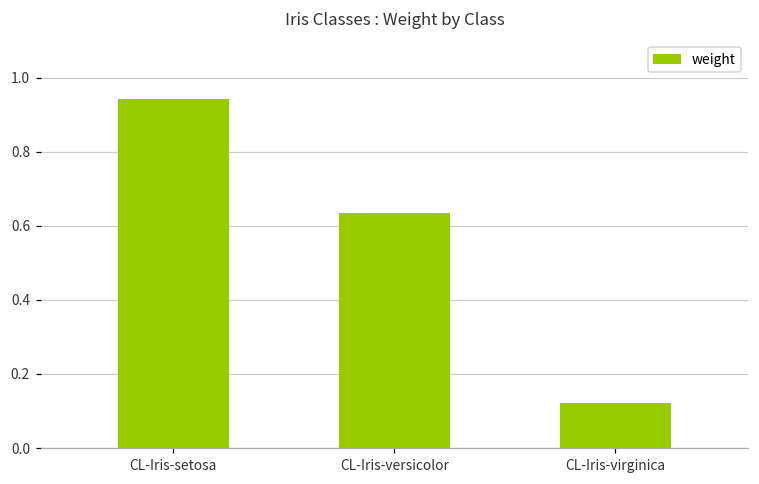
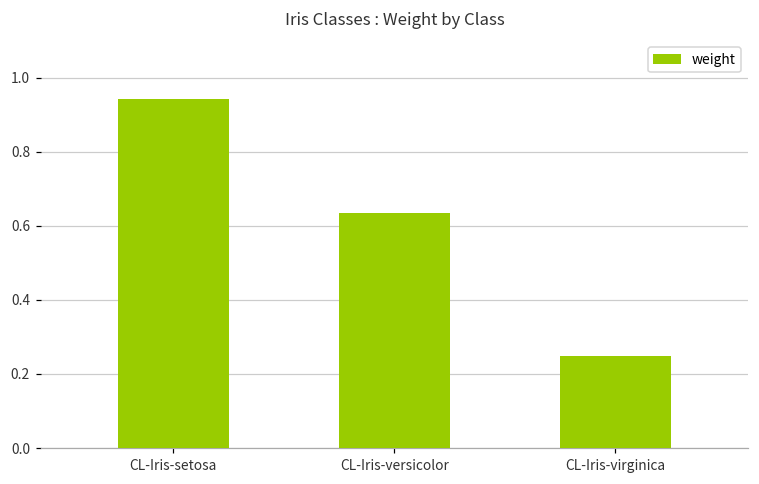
CL-Iris-virginica: 0.12 -> 0.25
